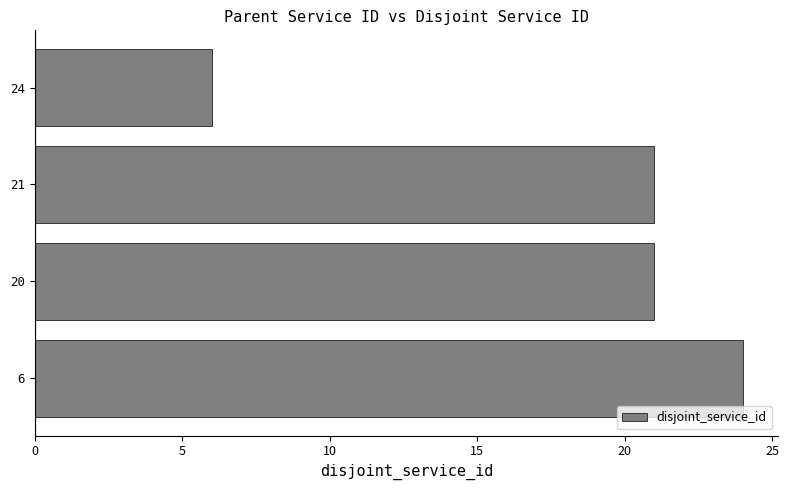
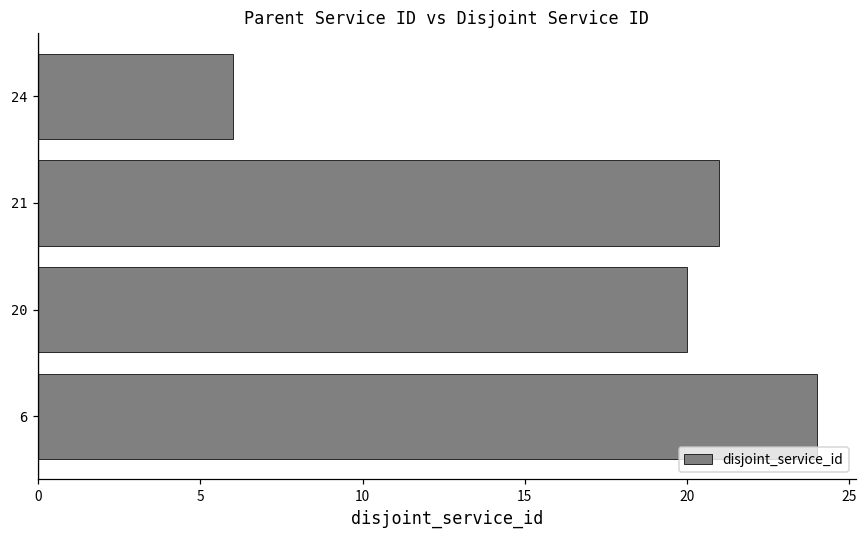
20: 21 -> 20
